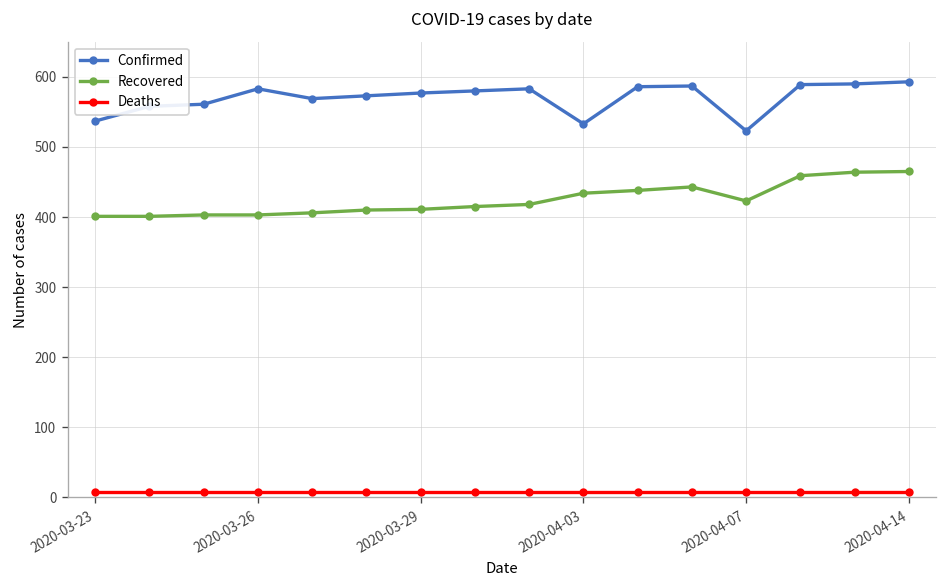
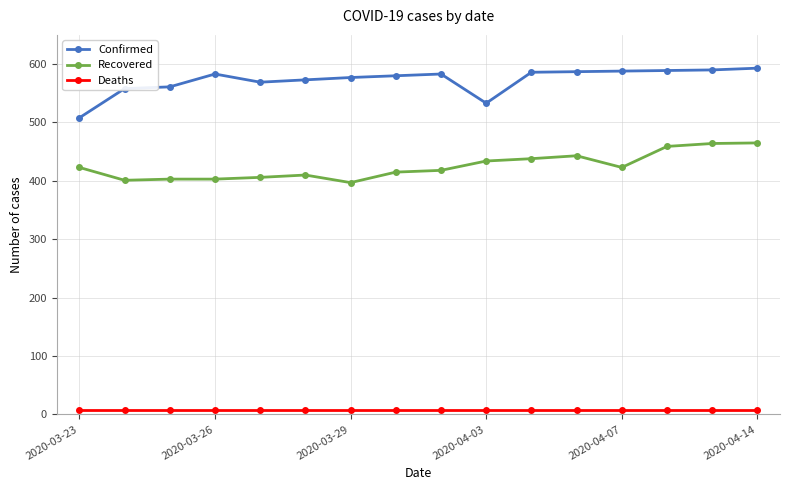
Confirmed, 2020-03-23: 540 -> 510
Recovered, 2020-03-23: 400 -> 420
Recovered, 2020-03-29: 410 -> 400
Confirmed, 2020-04-07: 520 -> 590
